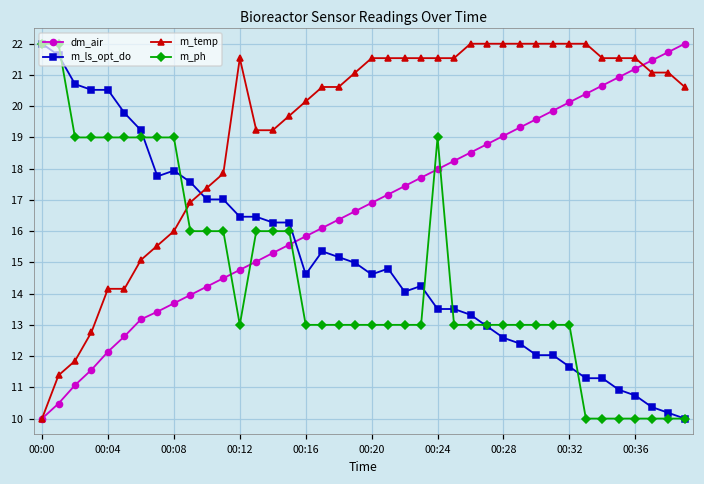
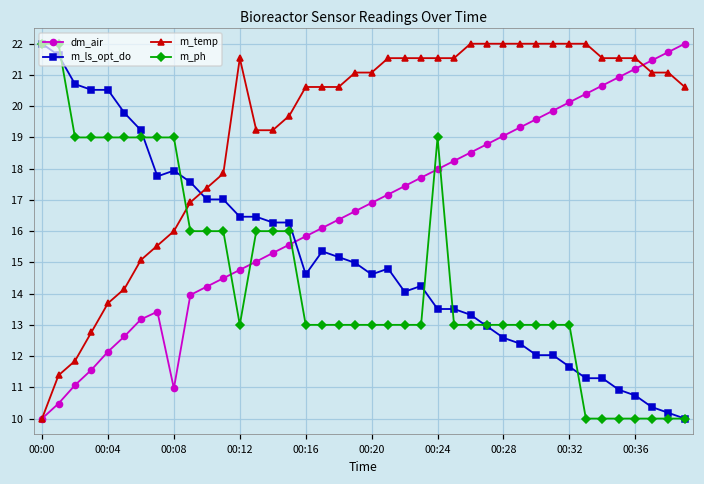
m_temp, 00:04: 14.2 -> 13.7
dm_air, 00:08: 13.7 -> 11.0
m_temp, 00:16: 20.2 -> 20.6
m_temp, 00:20: 21.5 -> 21.1
